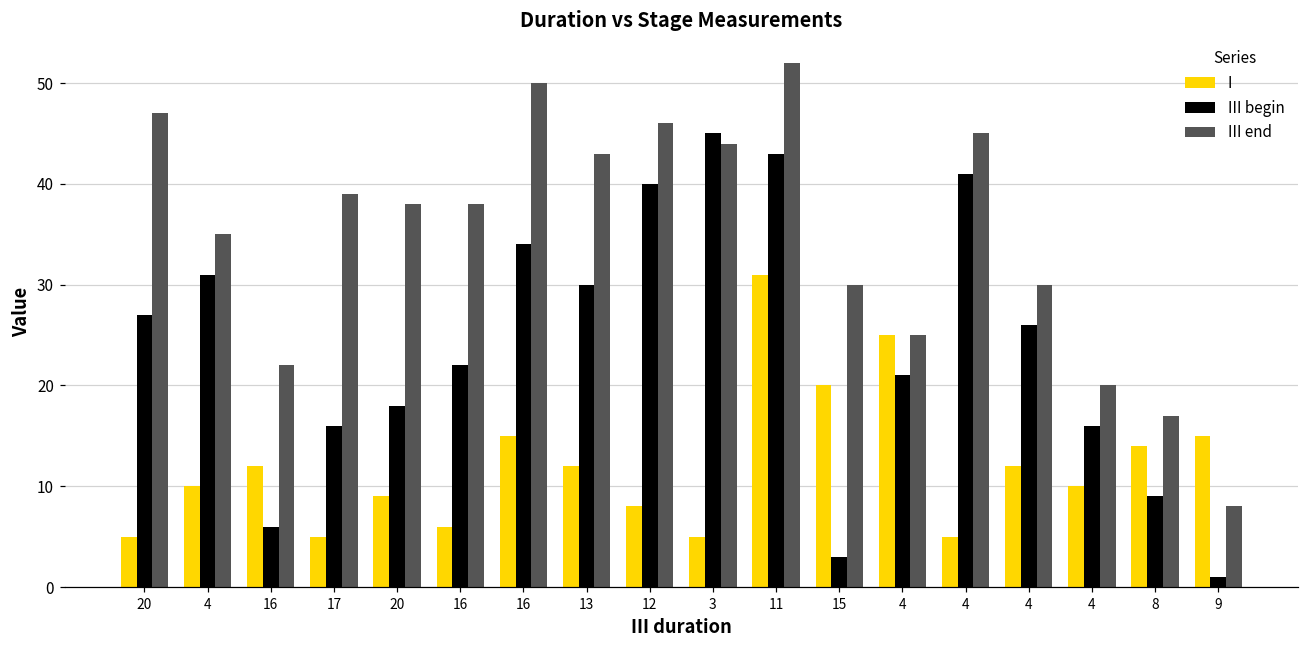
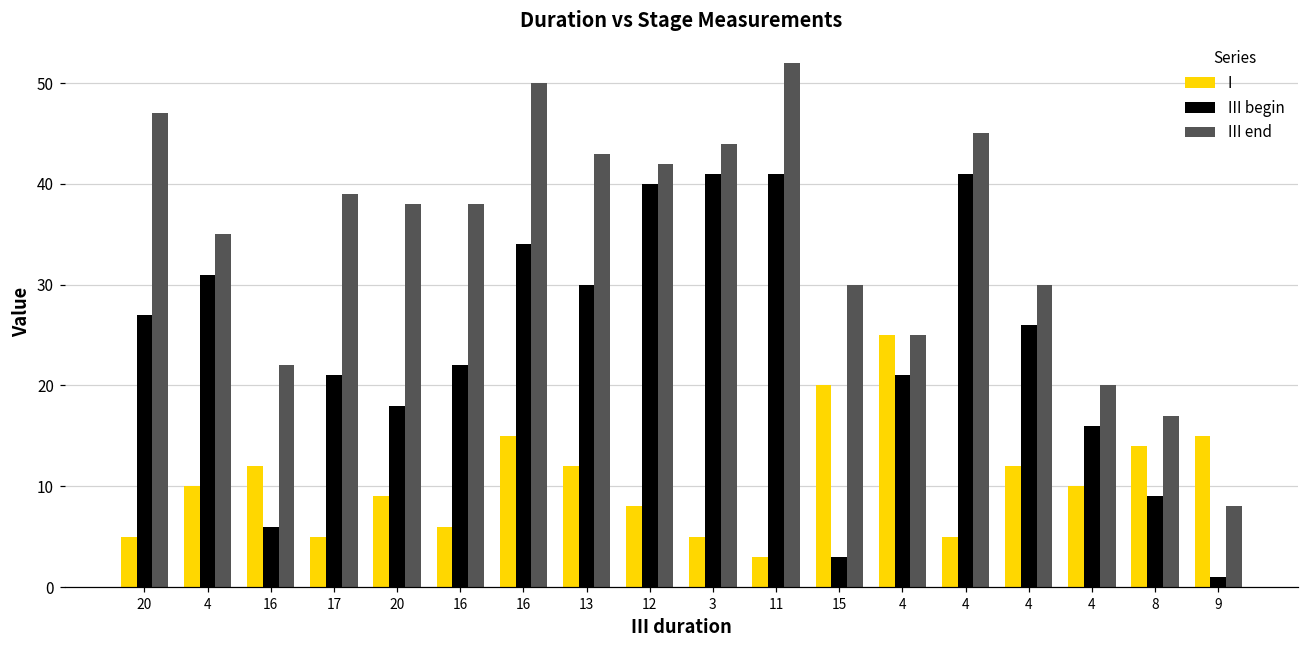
III begin, 17: 16 -> 21
III end, 12: 46 -> 42
III begin, 3: 45 -> 41
I, 11: 31 -> 3
III begin, 11: 43 -> 41
